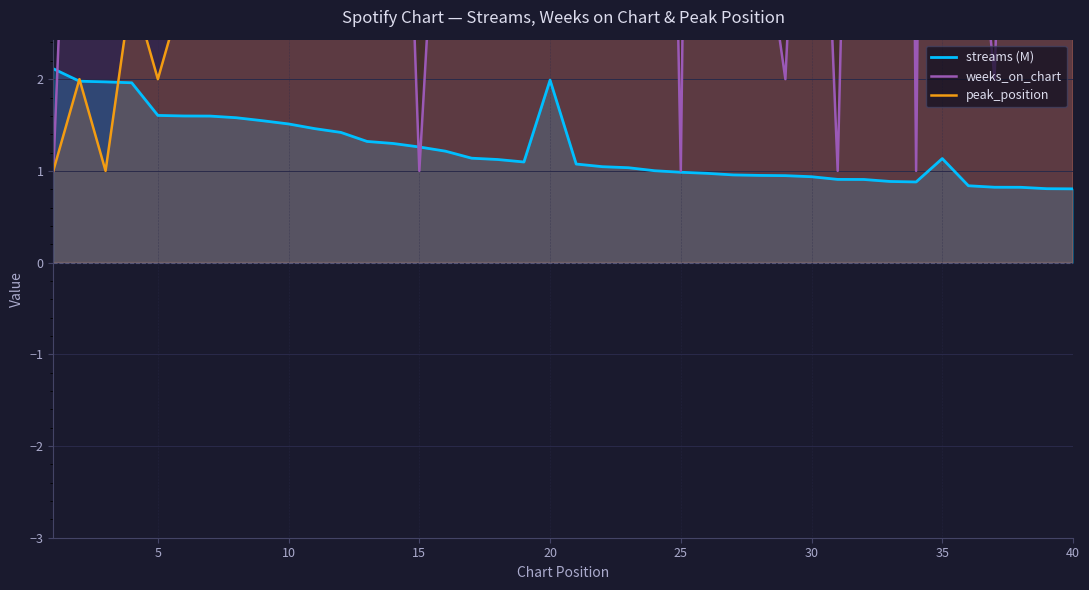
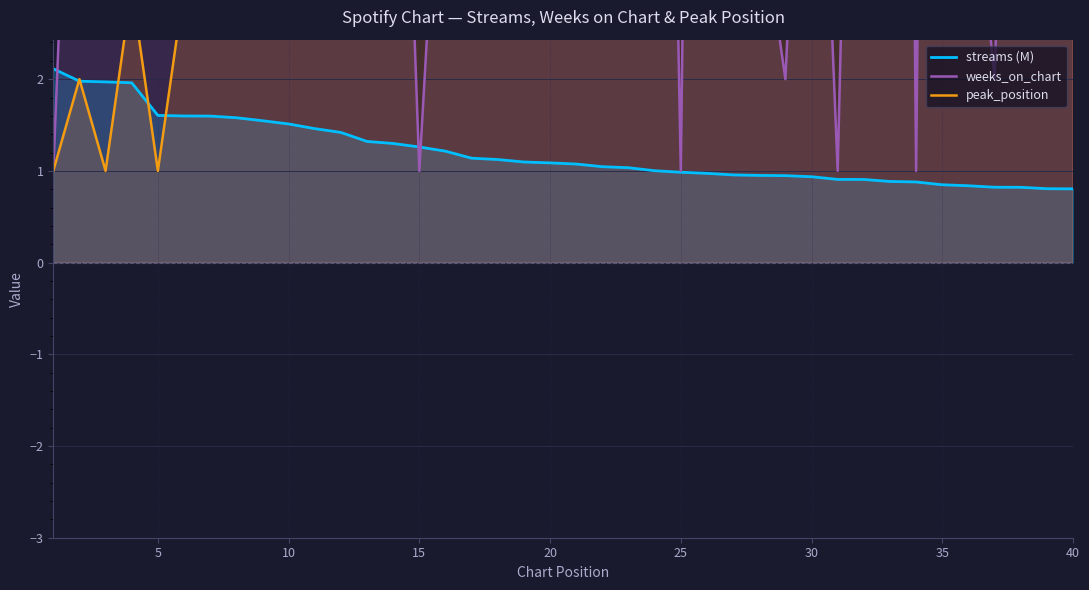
peak_position, 5: 2 -> 1
streams (M), 20: 2.0 -> 1.1
streams (M), 35: 1.1 -> 0.8
